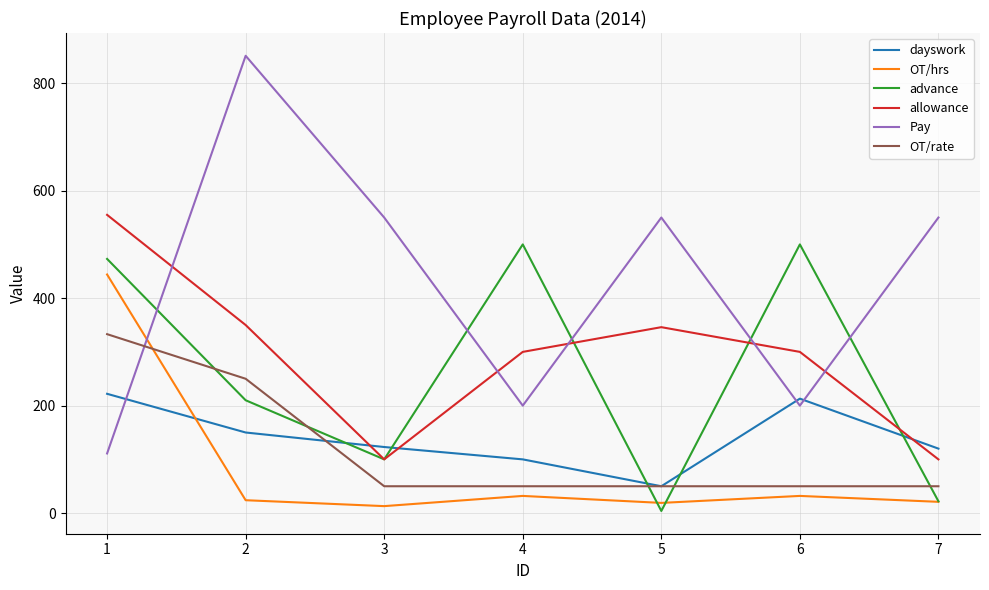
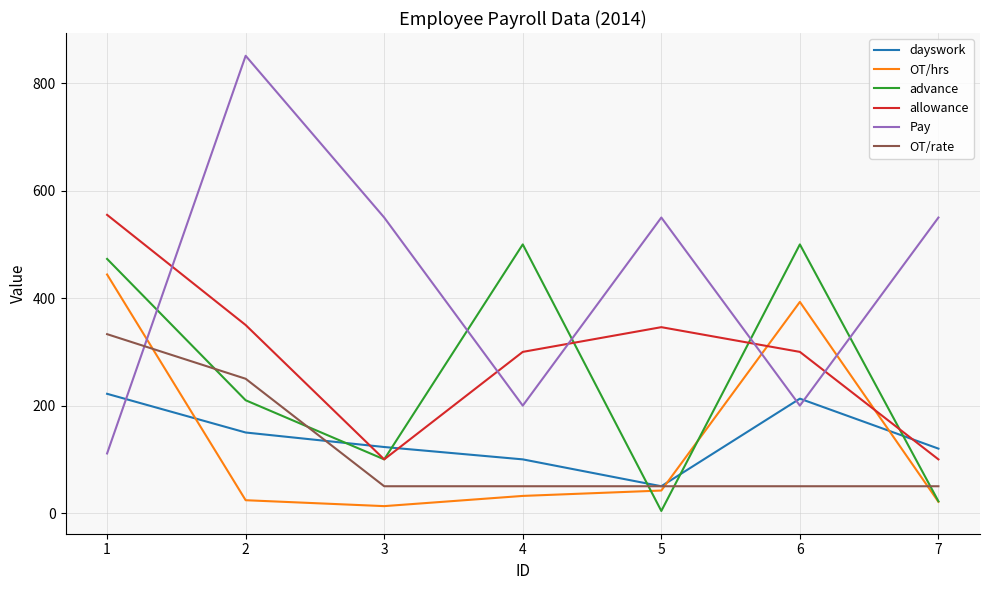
OT/hrs, 5: 20 -> 40
OT/hrs, 6: 30 -> 390
